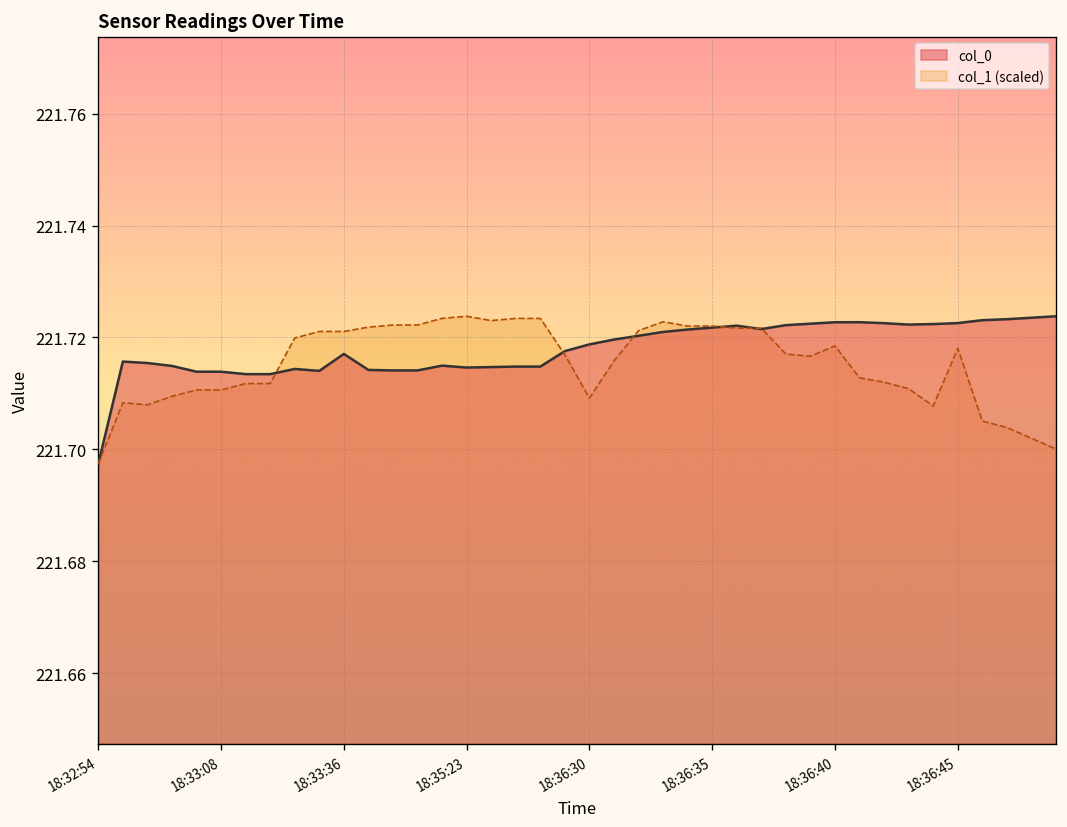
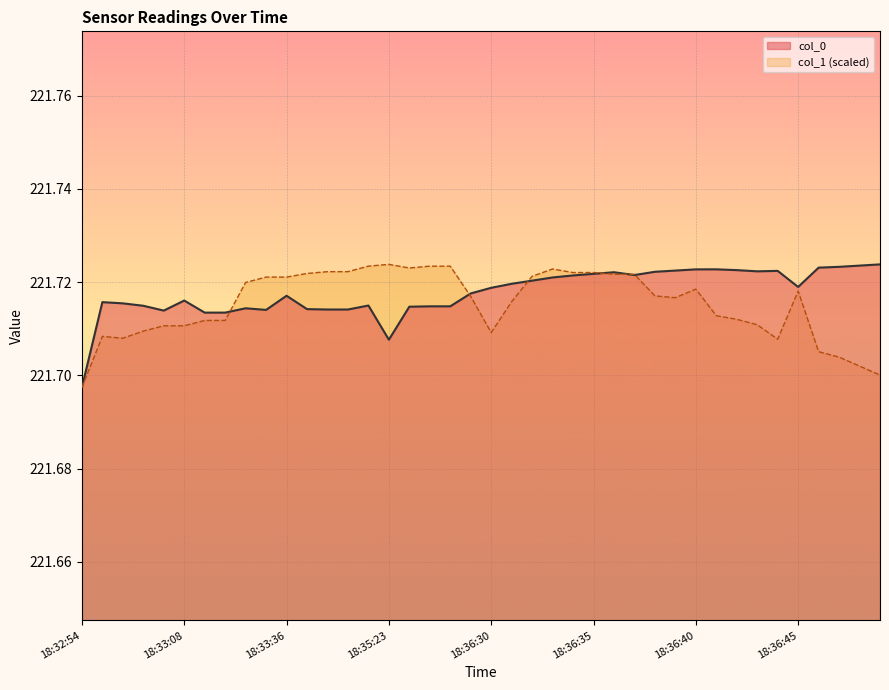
col_0, 18:33:08: 221.714 -> 221.716
col_0, 18:35:23: 221.715 -> 221.708
col_0, 18:36:45: 221.723 -> 221.719
